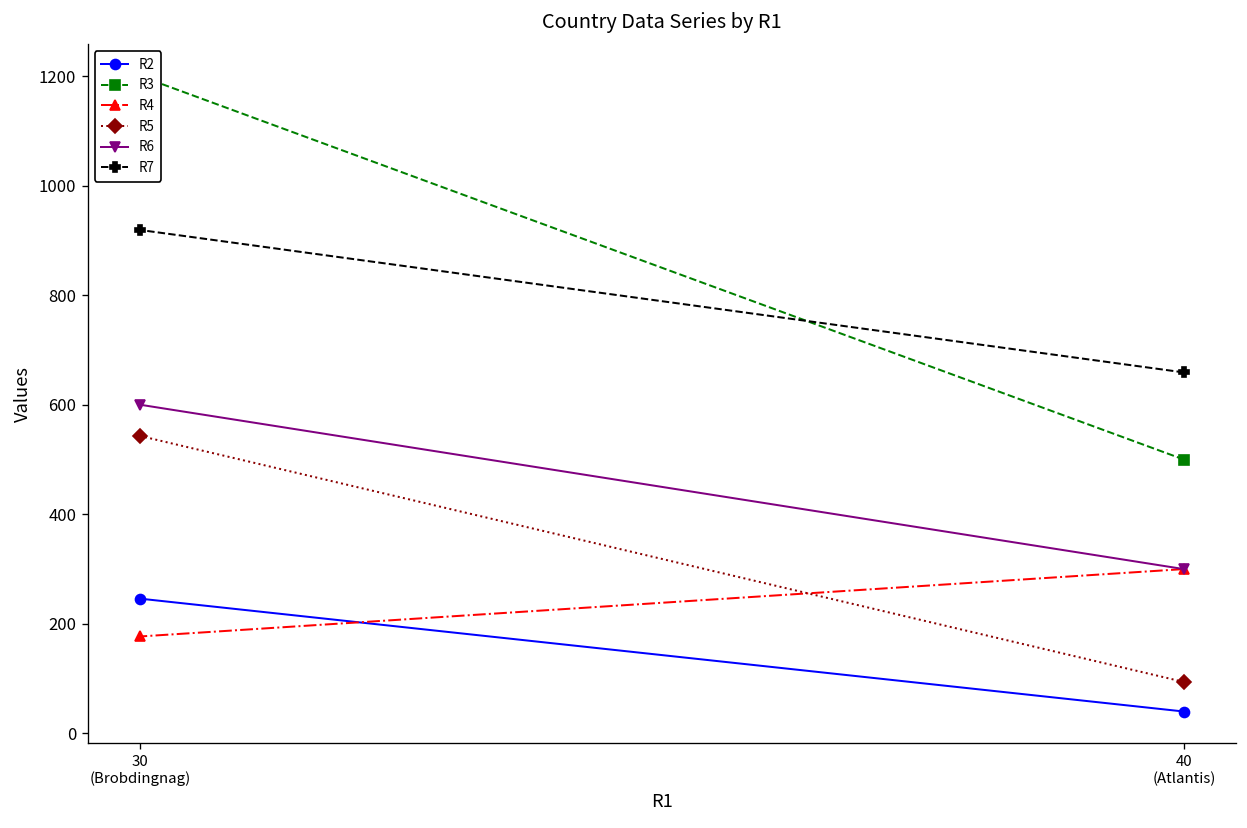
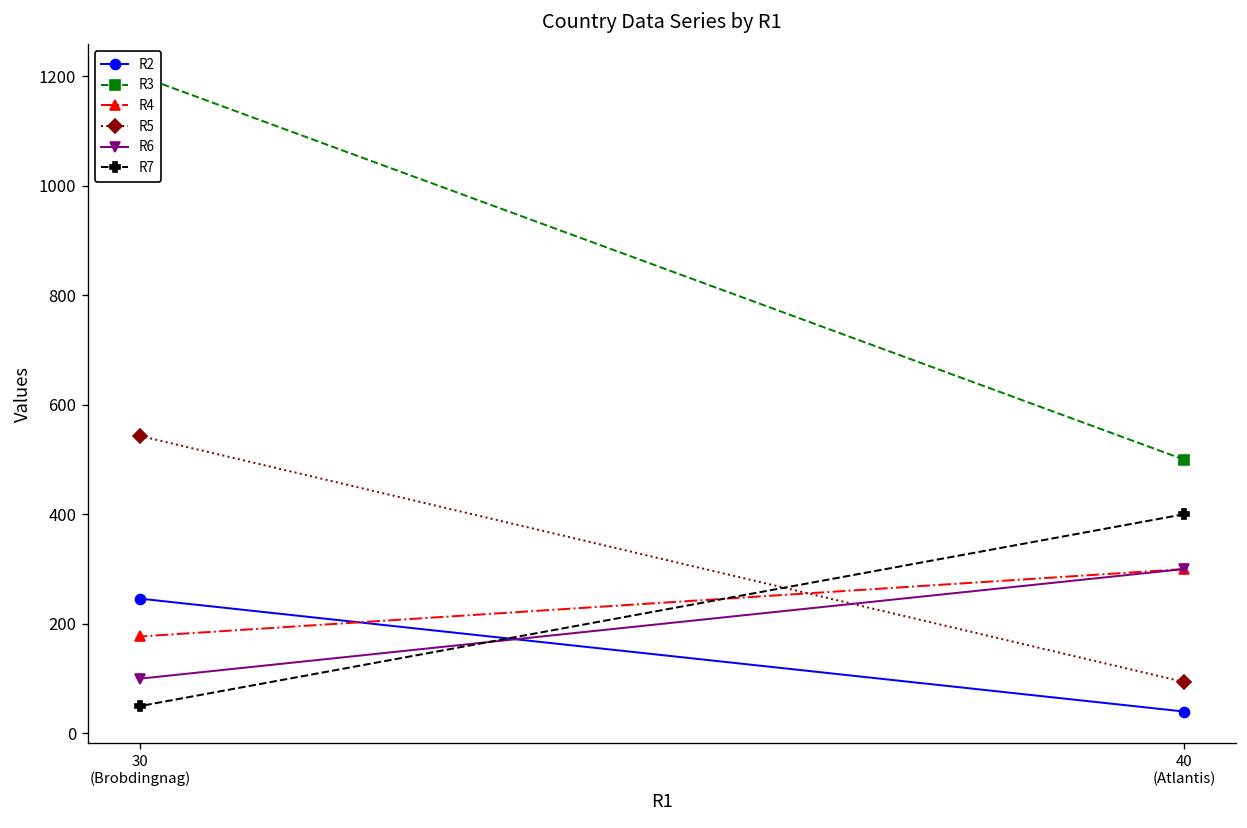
R6, 30 (Brobdingnag): 600 -> 100
R7, 30 (Brobdingnag): 920 -> 50
R7, 40 (Atlantis): 660 -> 400
